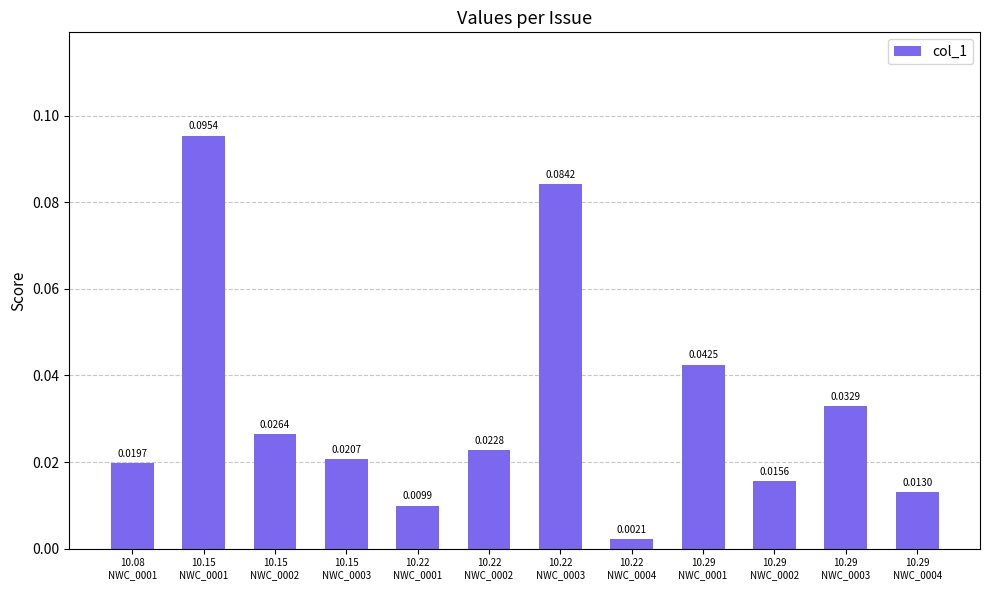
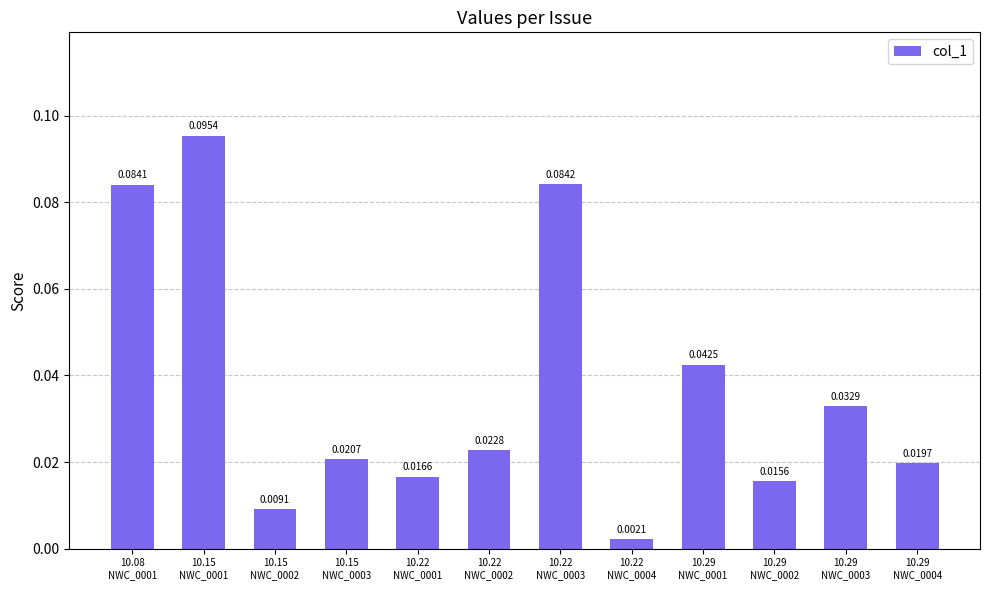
10.08 NWC_0001: 0.0197 -> 0.0841
10.15 NWC_0002: 0.0264 -> 0.0091
10.22 NWC_0001: 0.0099 -> 0.0166
10.29 NWC_0004: 0.0130 -> 0.0197
